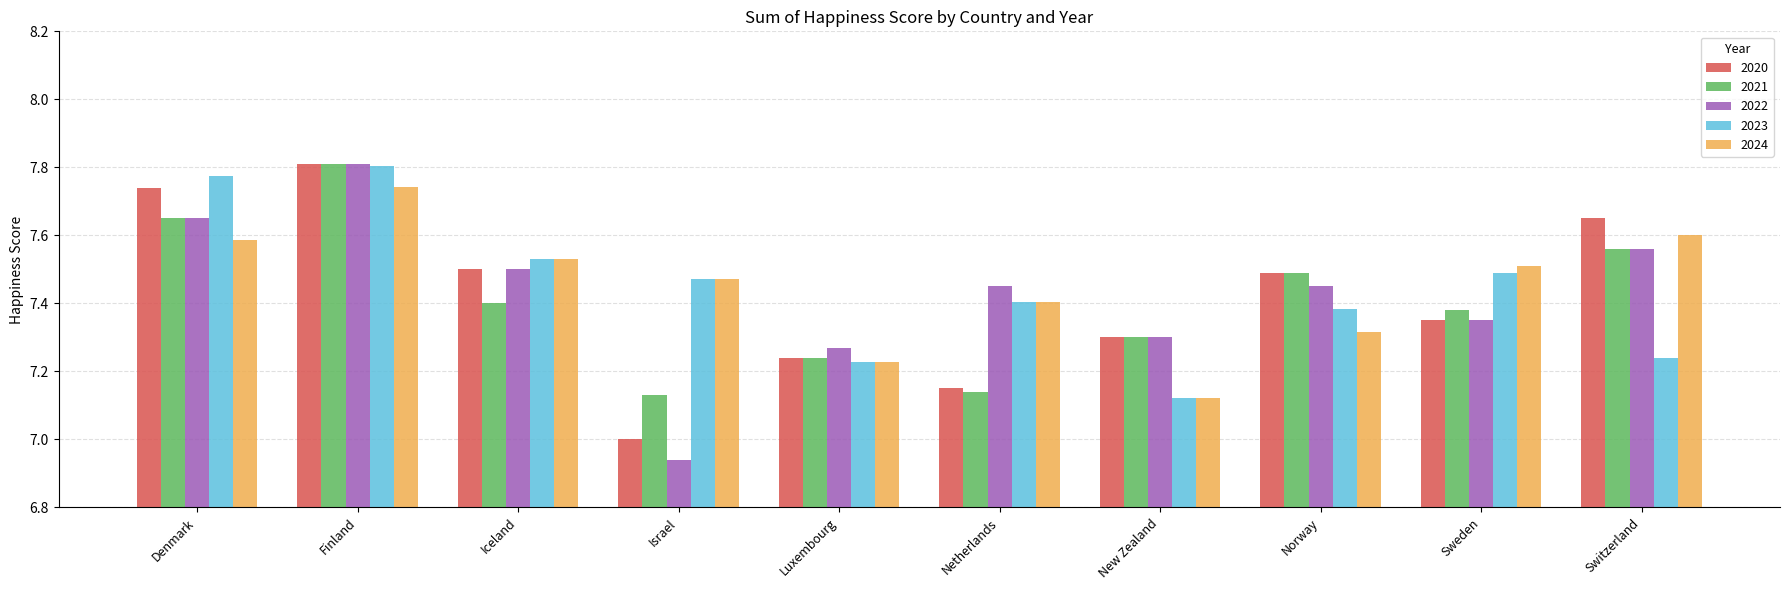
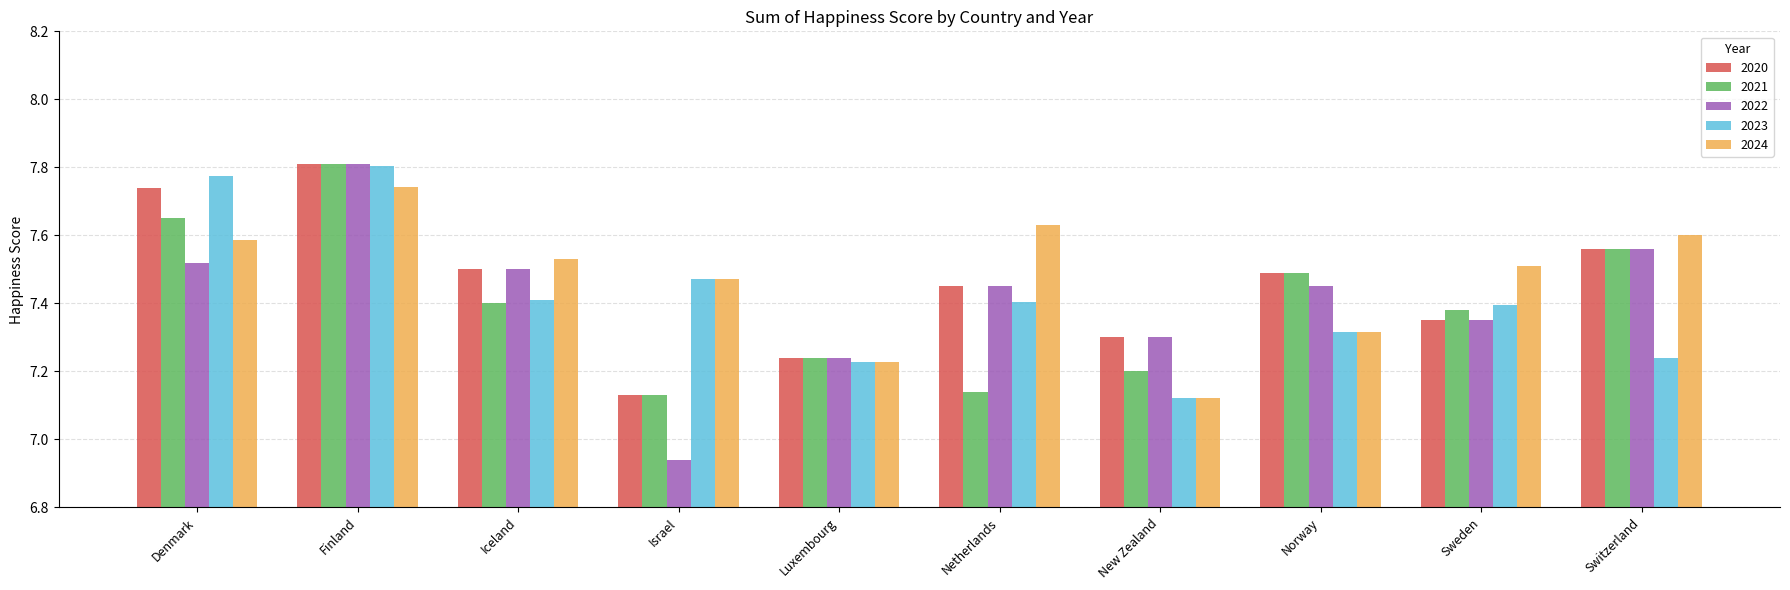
2022, Denmark: 7.65 -> 7.52
2023, Iceland: 7.53 -> 7.41
2020, Israel: 7.00 -> 7.13
2022, Luxembourg: 7.27 -> 7.24
2020, Netherlands: 7.15 -> 7.45
2024, Netherlands: 7.40 -> 7.63
2021, New Zealand: 7.3 -> 7.2
2023, Norway: 7.38 -> 7.32
2023, Sweden: 7.49 -> 7.40
2020, Switzerland: 7.65 -> 7.56
